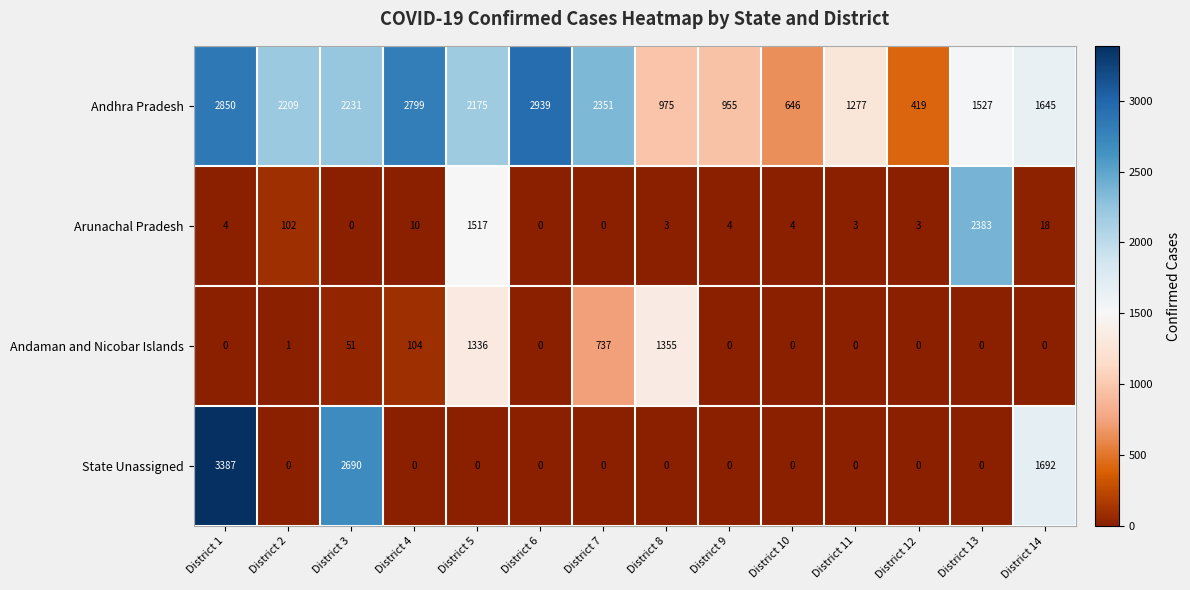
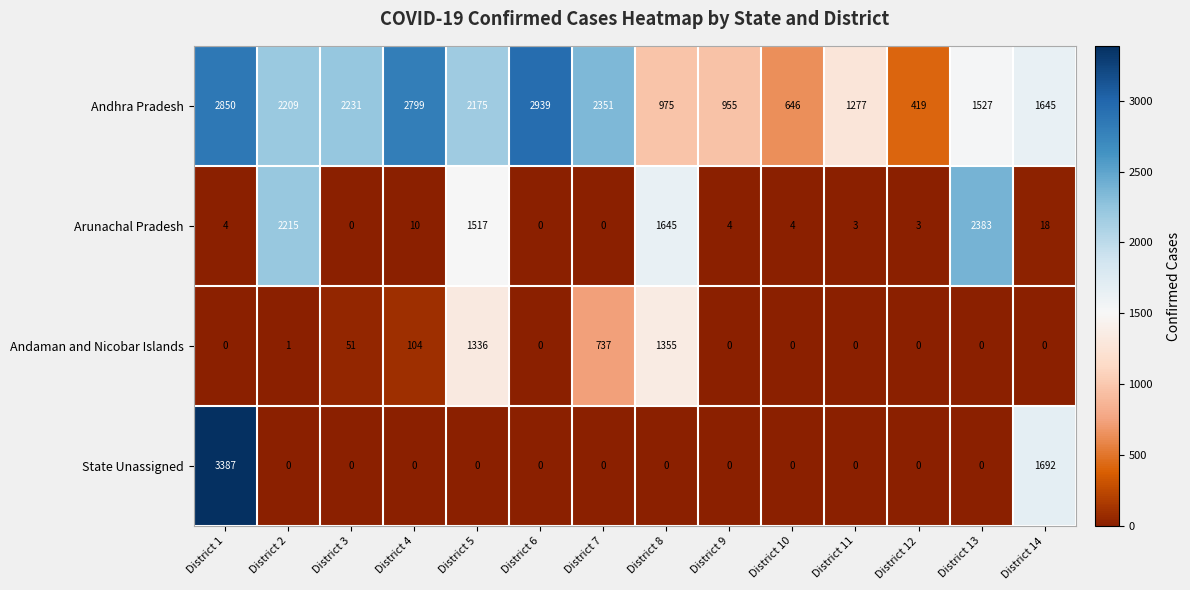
Arunachal Pradesh, District 2: 102 -> 2215
Arunachal Pradesh, District 8: 3 -> 1645
State Unassigned, District 3: 2690 -> 0
